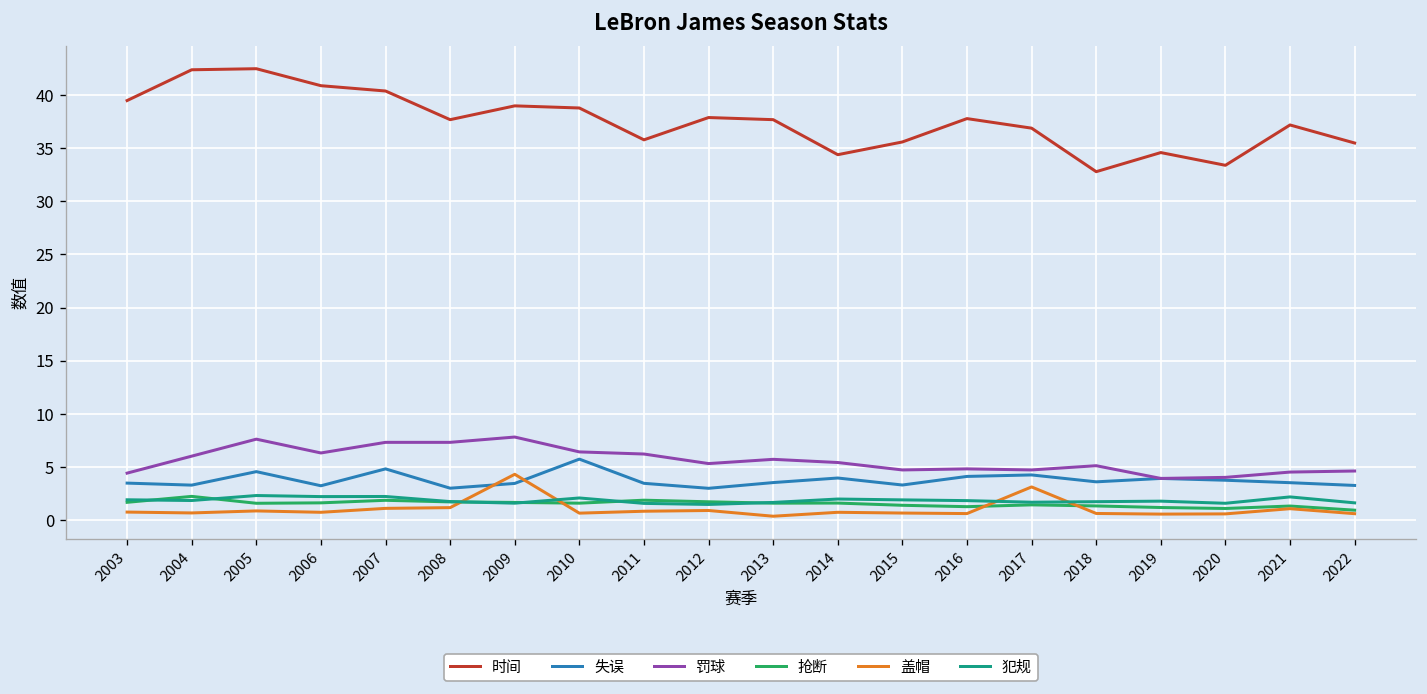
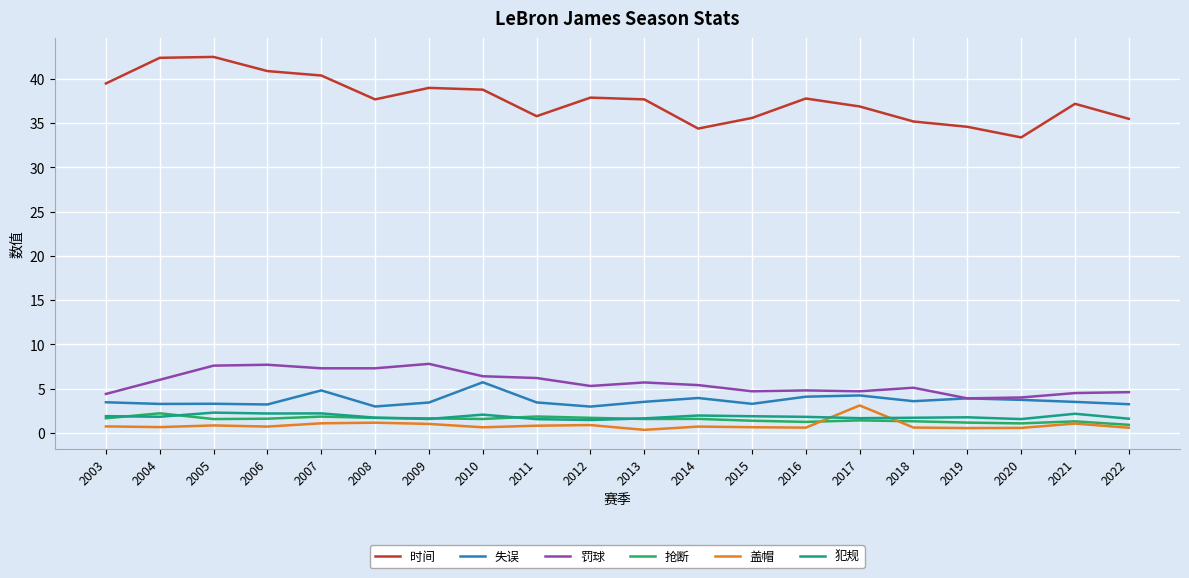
失误, 2005: 5 -> 3
罚球, 2006: 6 -> 8
盖帽, 2009: 4 -> 1
时间, 2018: 33 -> 35
